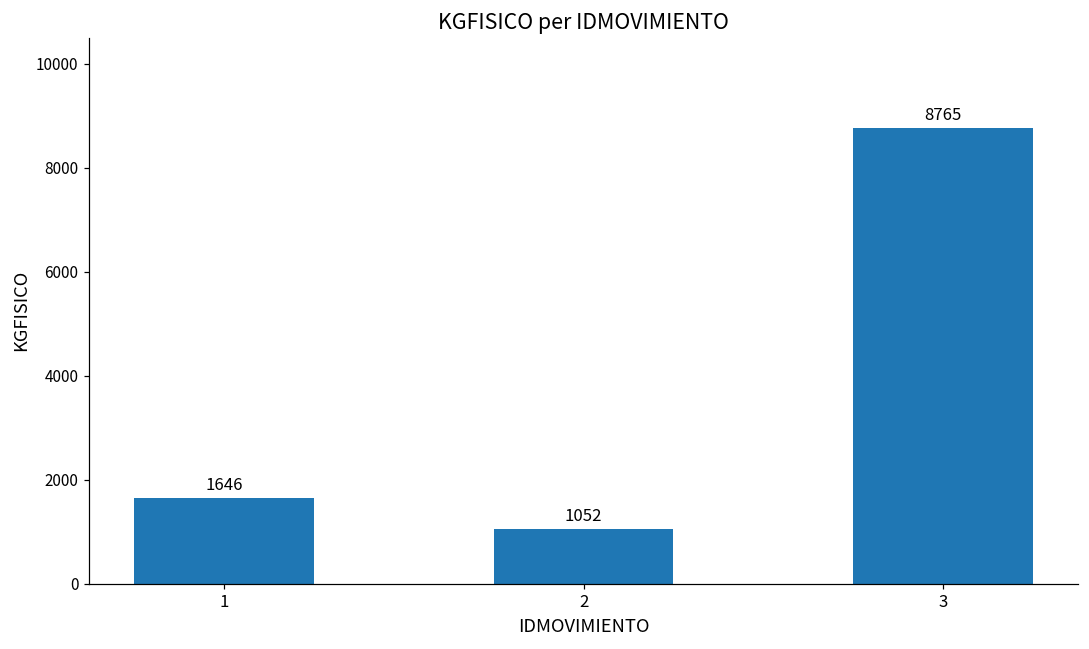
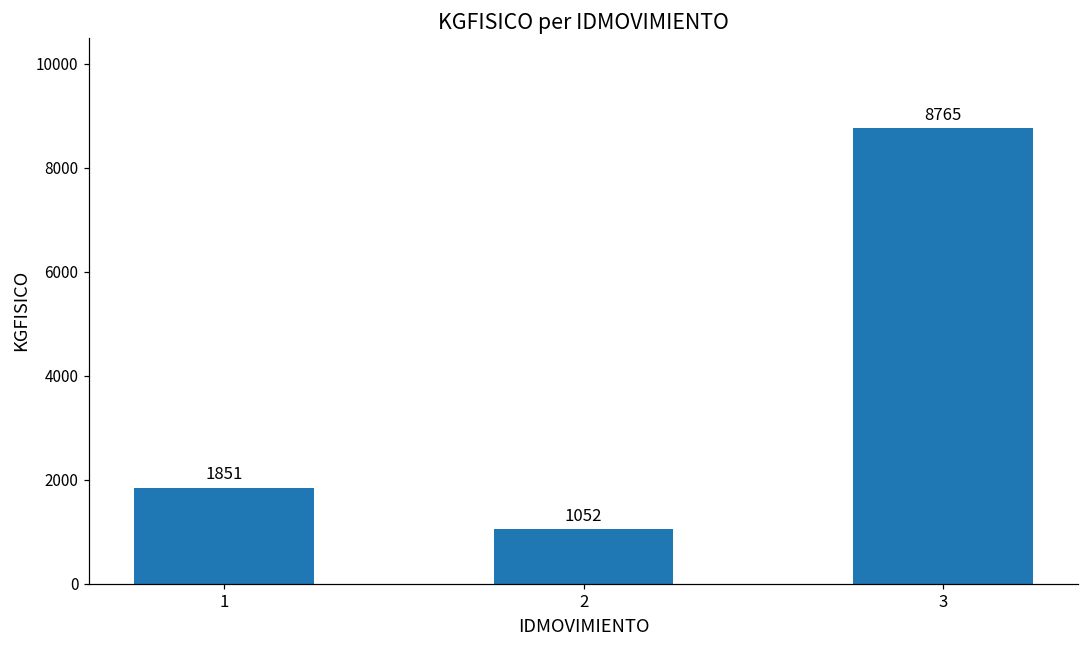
1: 1646 -> 1851
